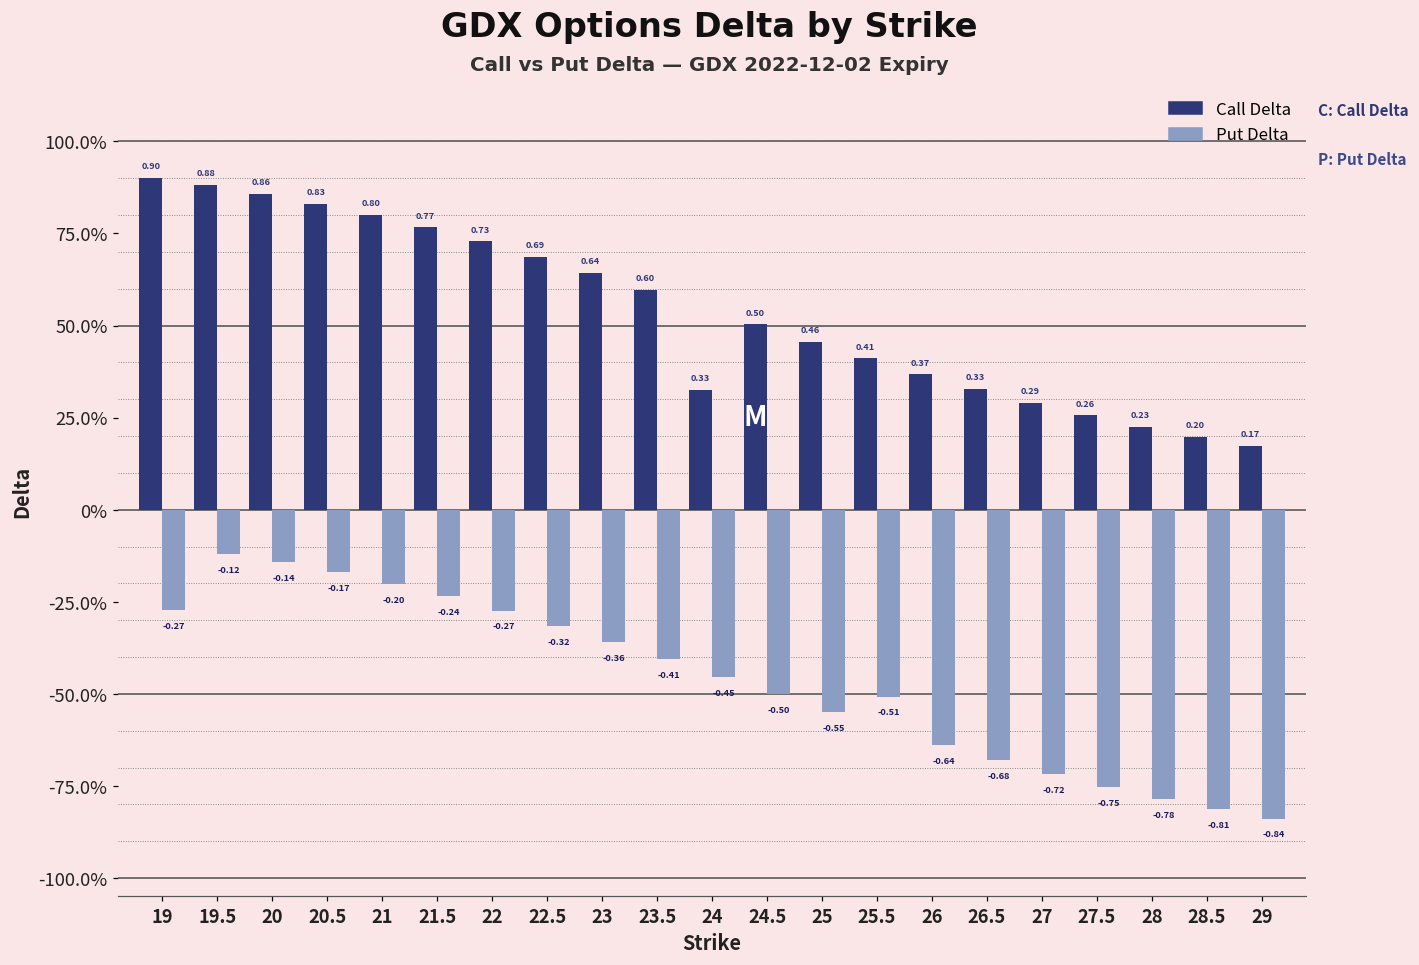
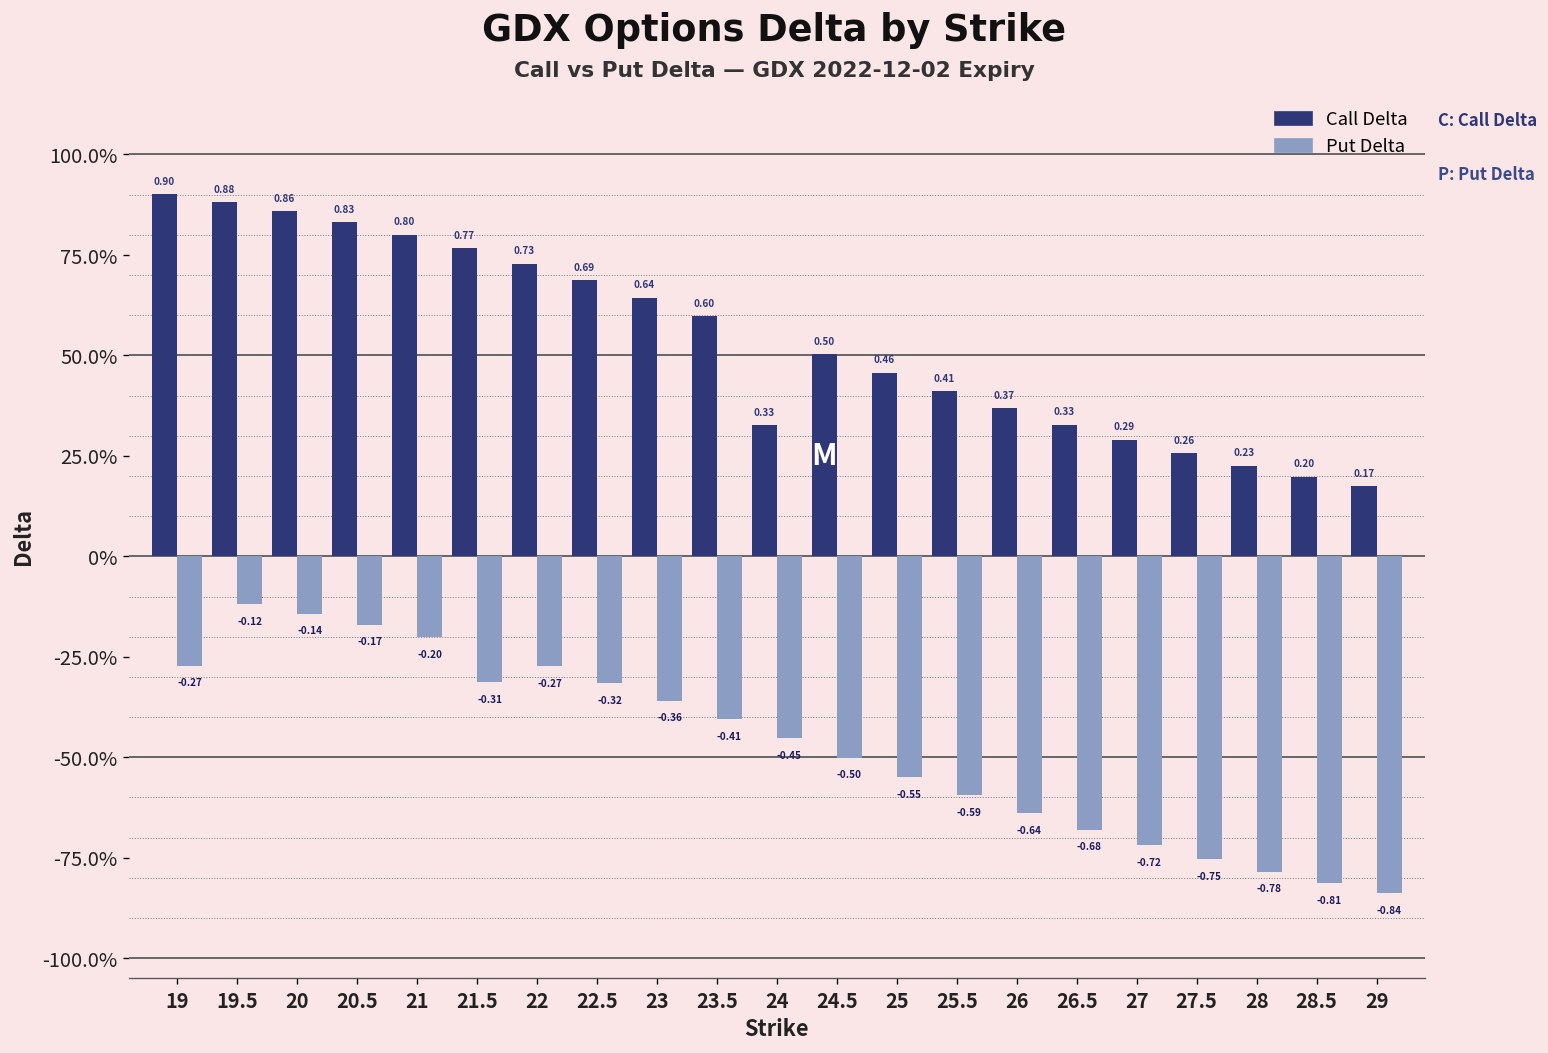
Put Delta, 21.5: -0.24 -> -0.31
Put Delta, 25.5: -0.51 -> -0.59
